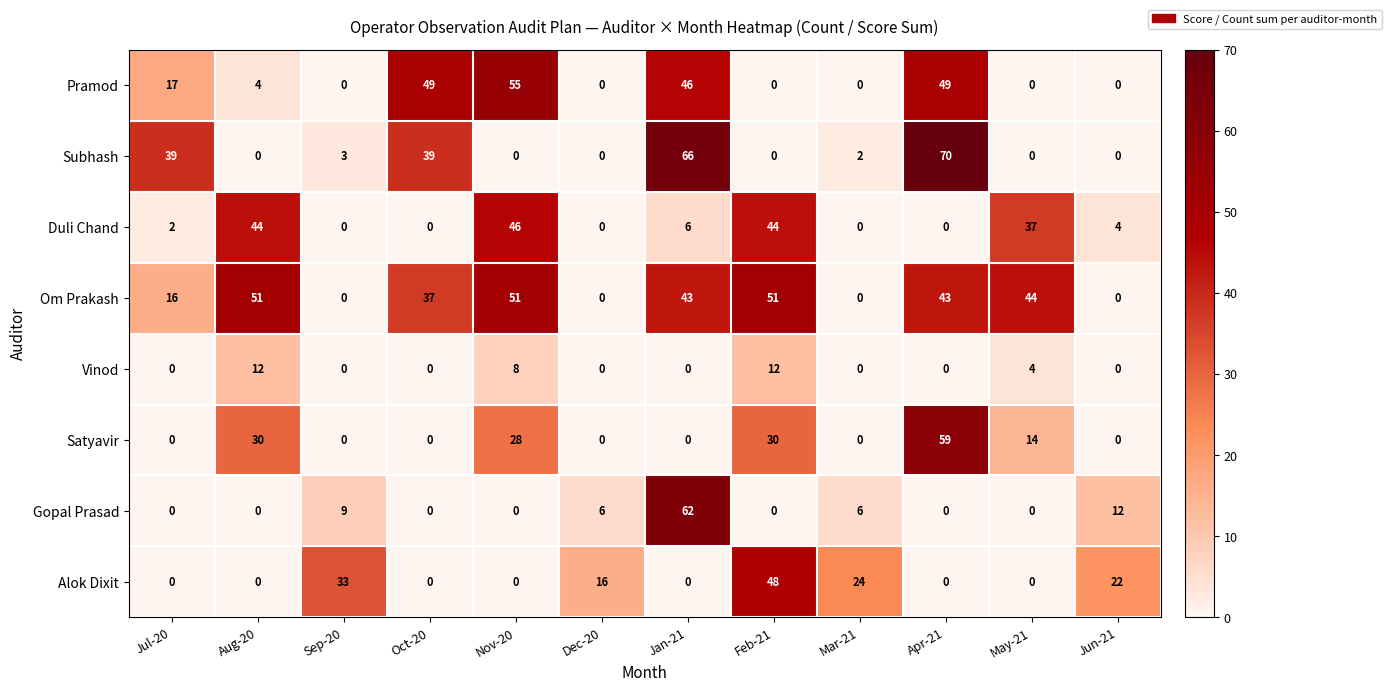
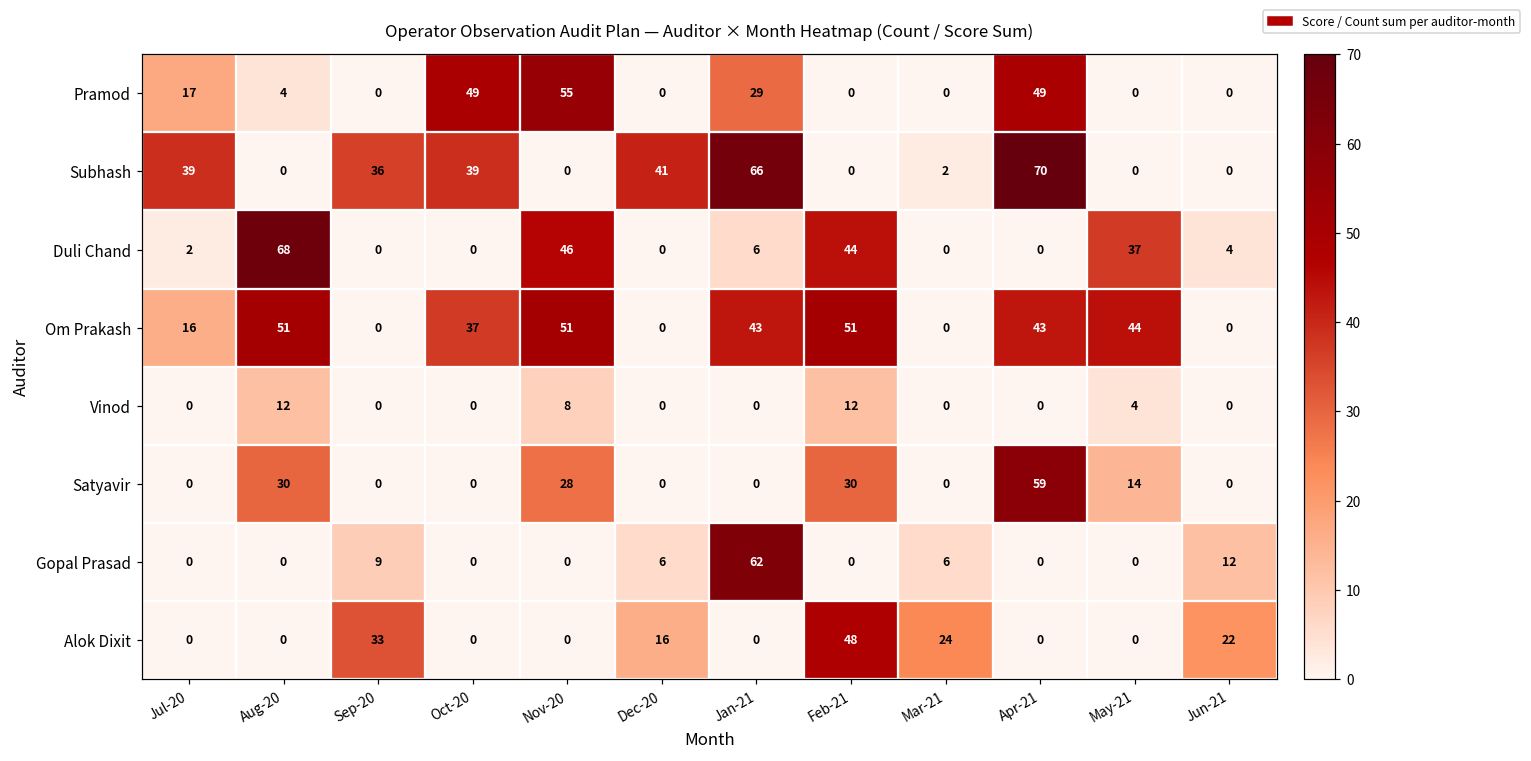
Pramod, Jan-21: 46 -> 29
Subhash, Sep-20: 3 -> 36
Subhash, Dec-20: 0 -> 41
Duli Chand, Aug-20: 44 -> 68
